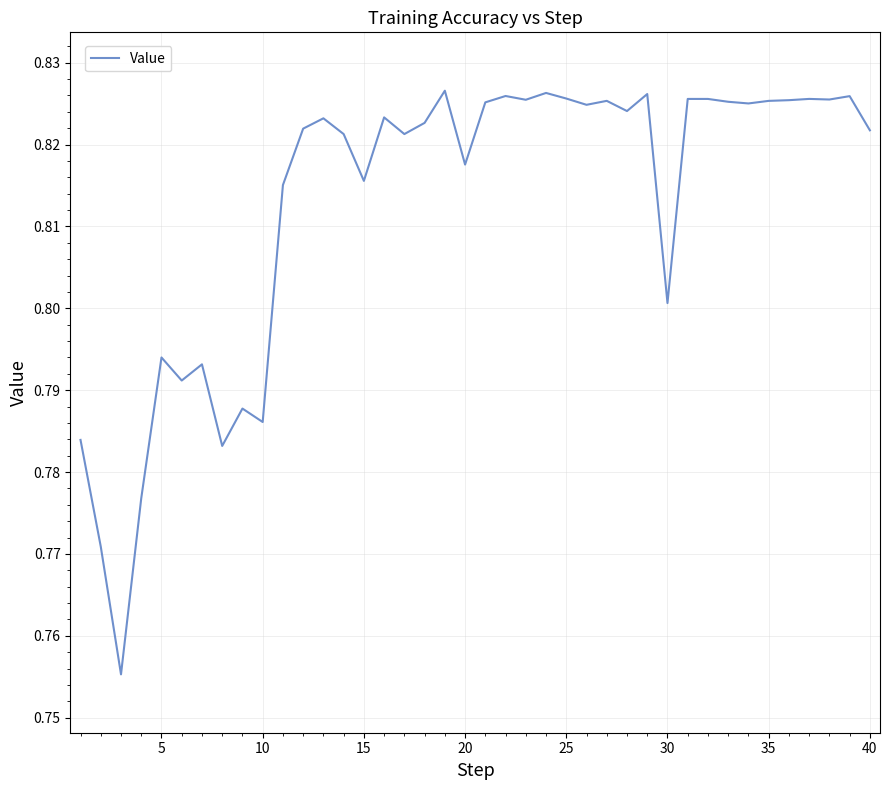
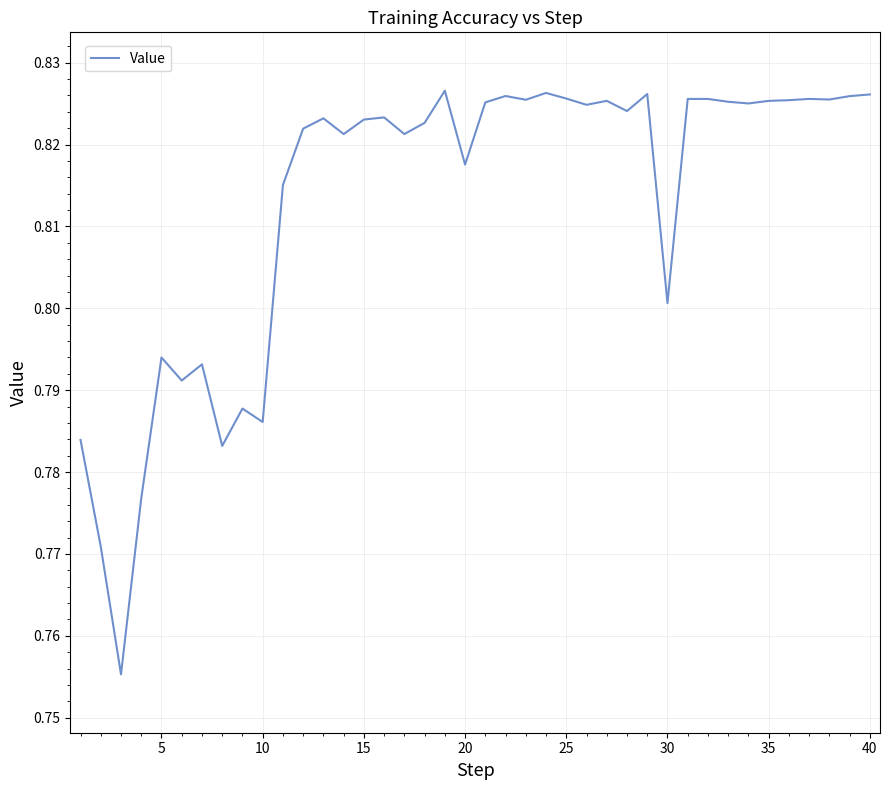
15: 0.816 -> 0.823
40: 0.822 -> 0.826
